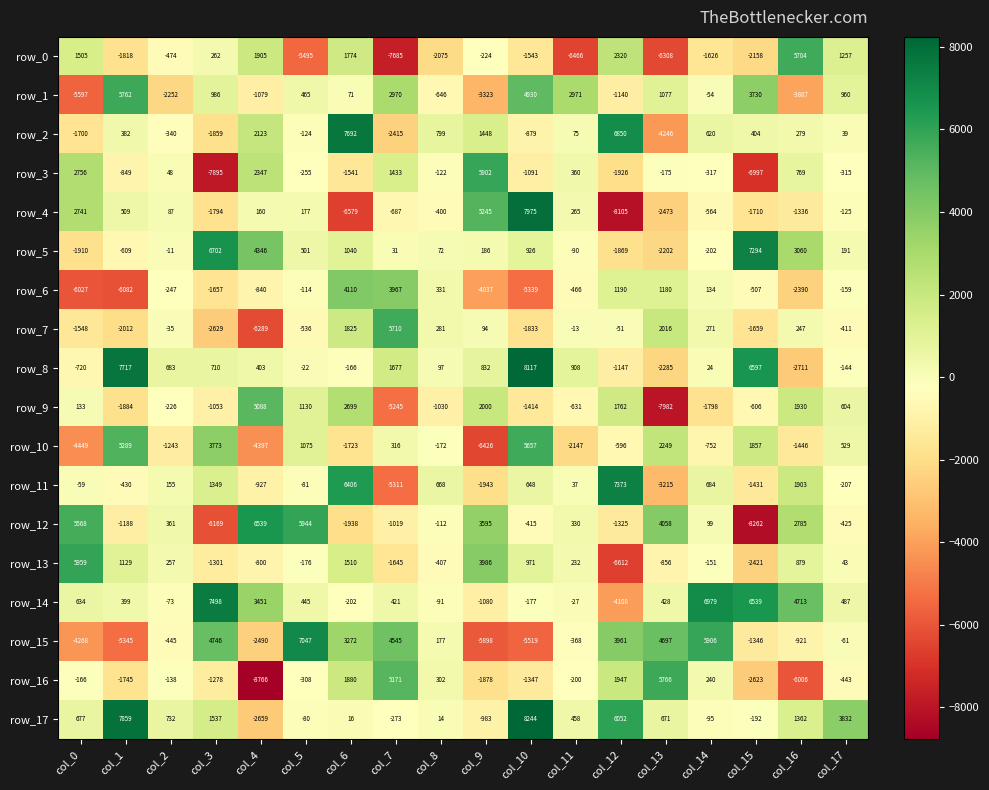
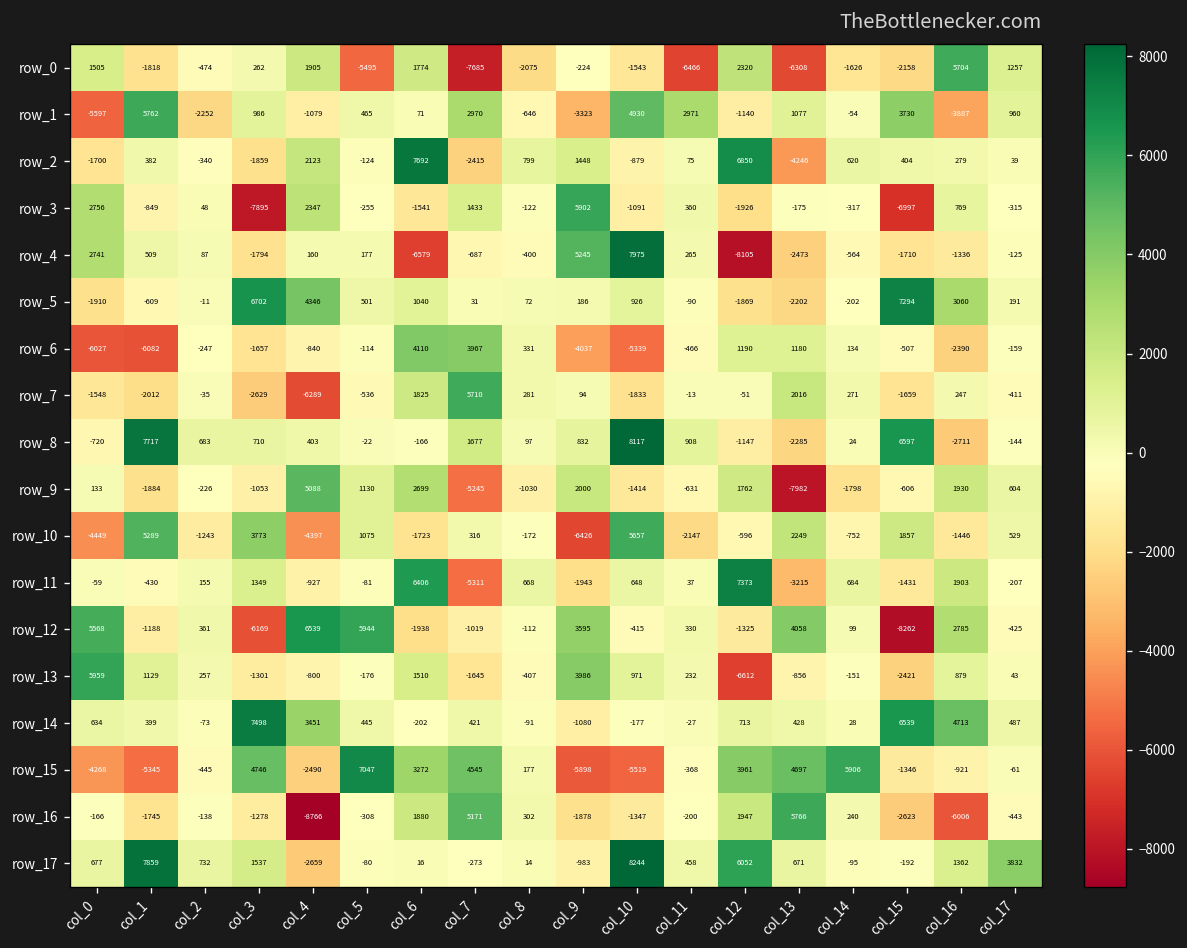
row_14, col_12: -4108 -> 713
row_14, col_14: 6979 -> 28
